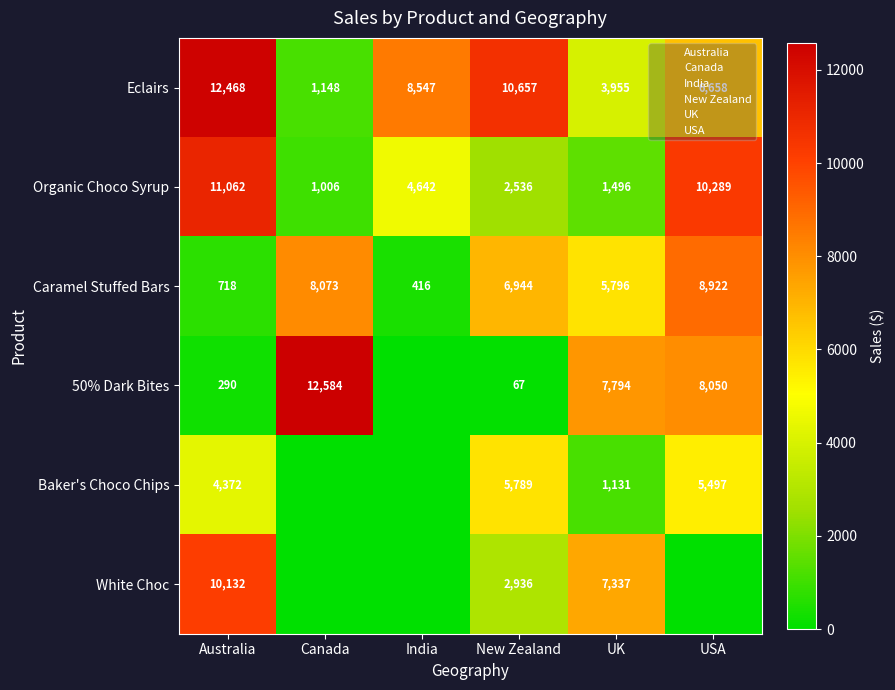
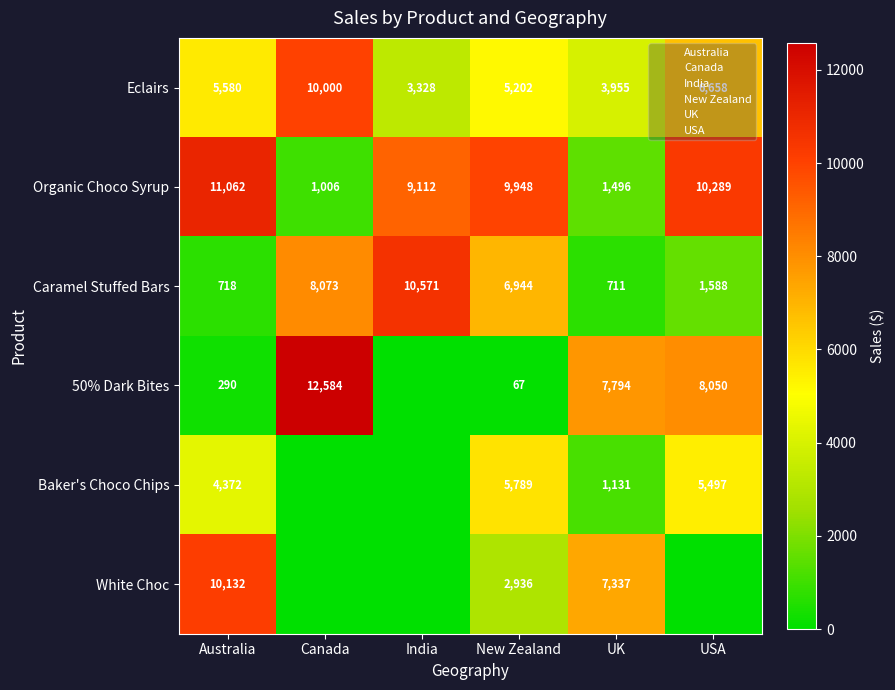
Eclairs, Australia: 12,468 -> 5,580
Eclairs, Canada: 1,148 -> 10,000
Eclairs, India: 8,547 -> 3,328
Eclairs, New Zealand: 10,657 -> 5,202
Organic Choco Syrup, India: 4,642 -> 9,112
Organic Choco Syrup, New Zealand: 2,536 -> 9,948
Caramel Stuffed Bars, India: 416 -> 10,571
Caramel Stuffed Bars, UK: 5,796 -> 711
Caramel Stuffed Bars, USA: 8,922 -> 1,588
